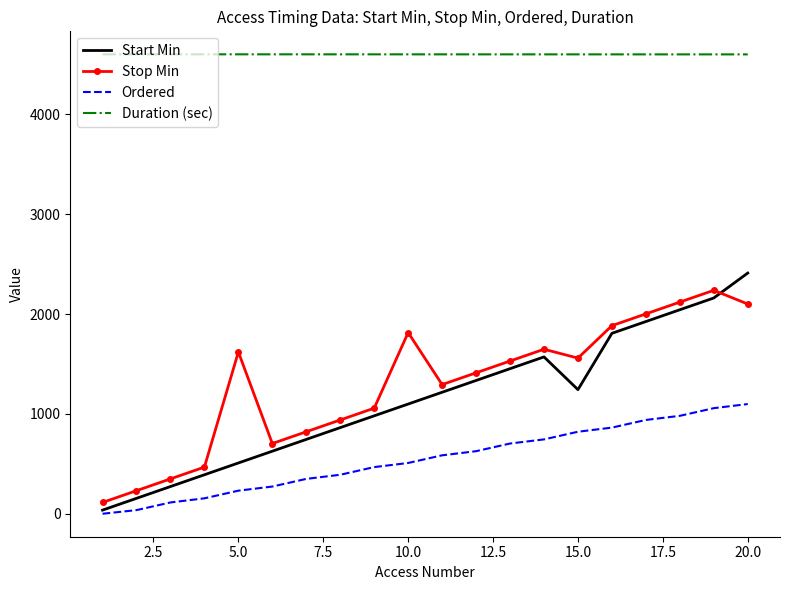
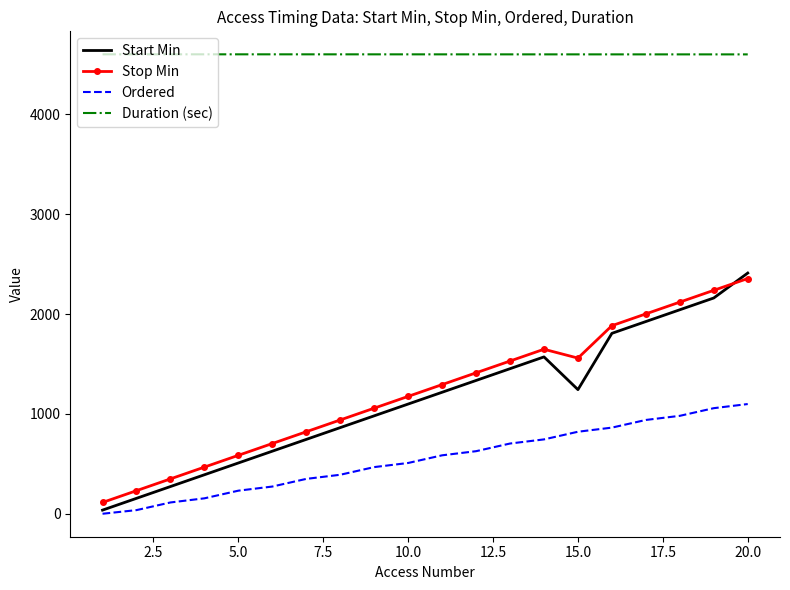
Stop Min, 5.0: 1600 -> 600
Stop Min, 10.0: 1800 -> 1200
Stop Min, 20.0: 2100 -> 2400
